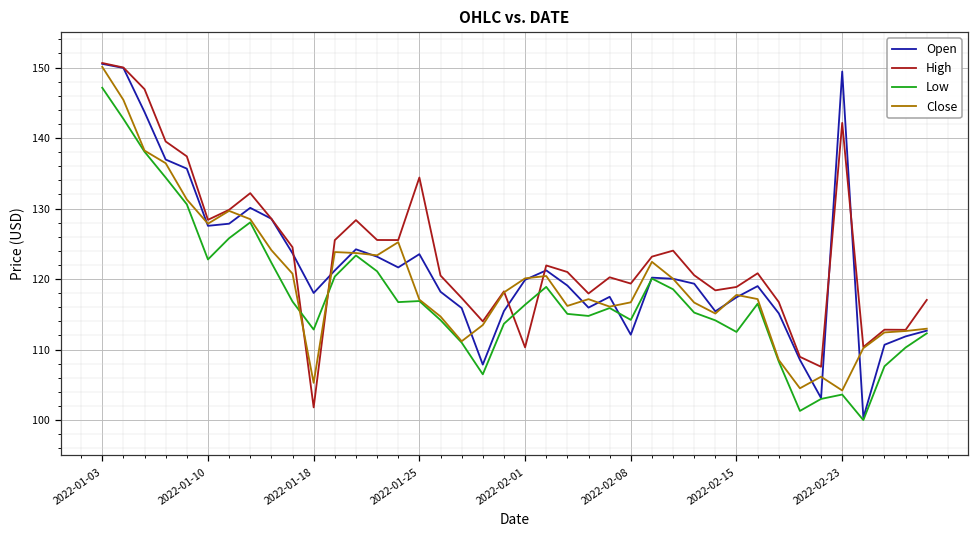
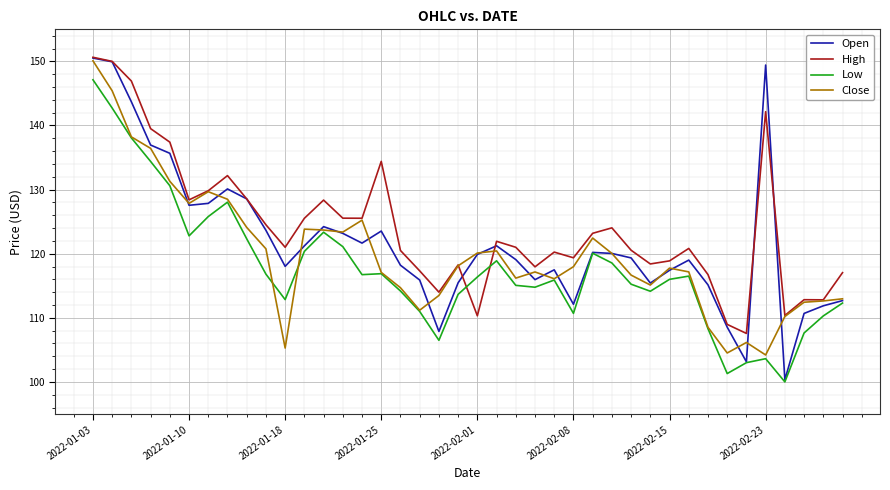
High, 2022-01-18: 102 -> 121
Low, 2022-02-08: 114 -> 111
Close, 2022-02-08: 117 -> 118
Low, 2022-02-15: 113 -> 116
